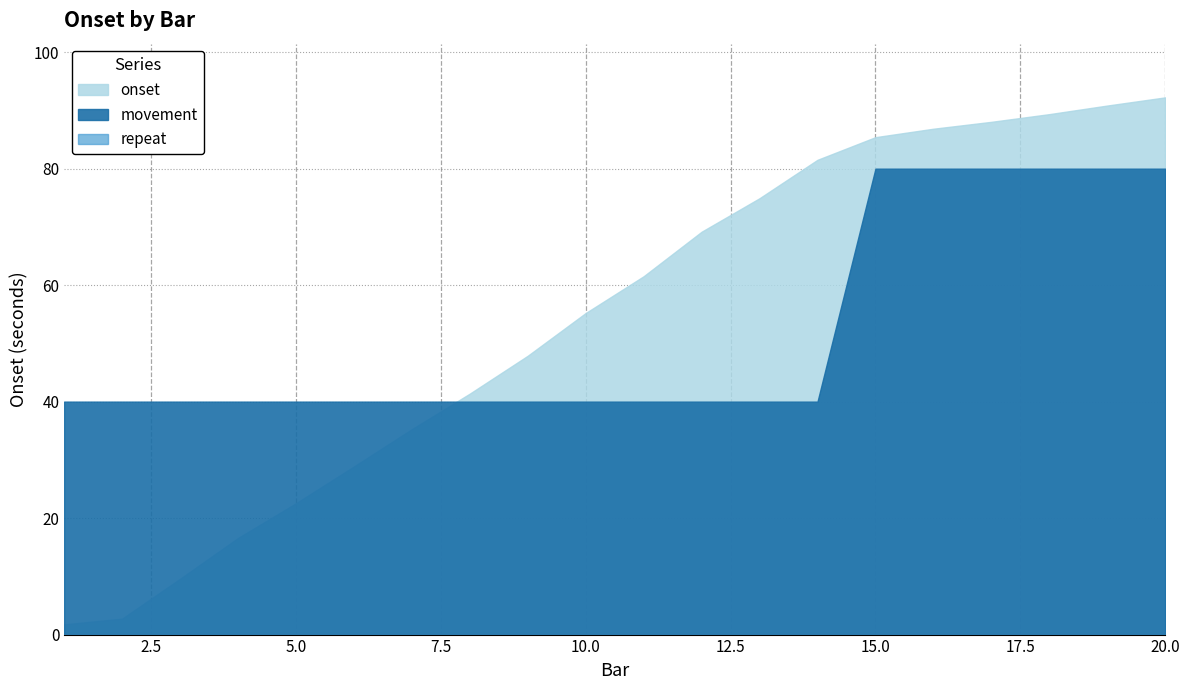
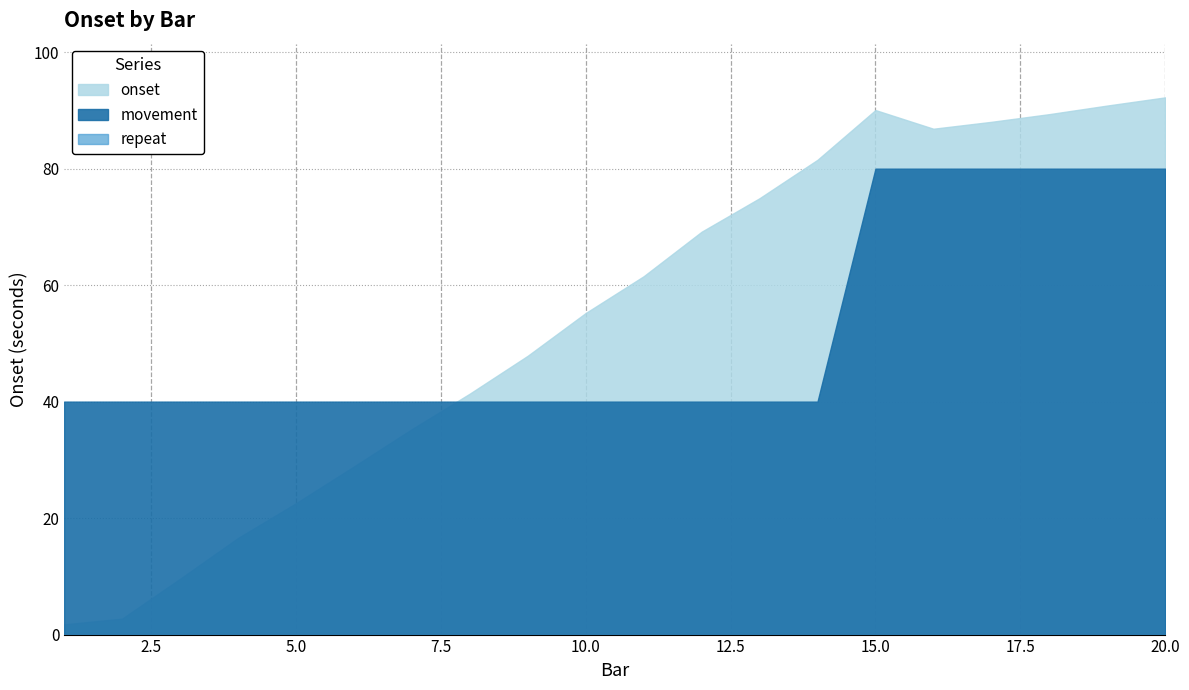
onset, 15.0: 85 -> 90
